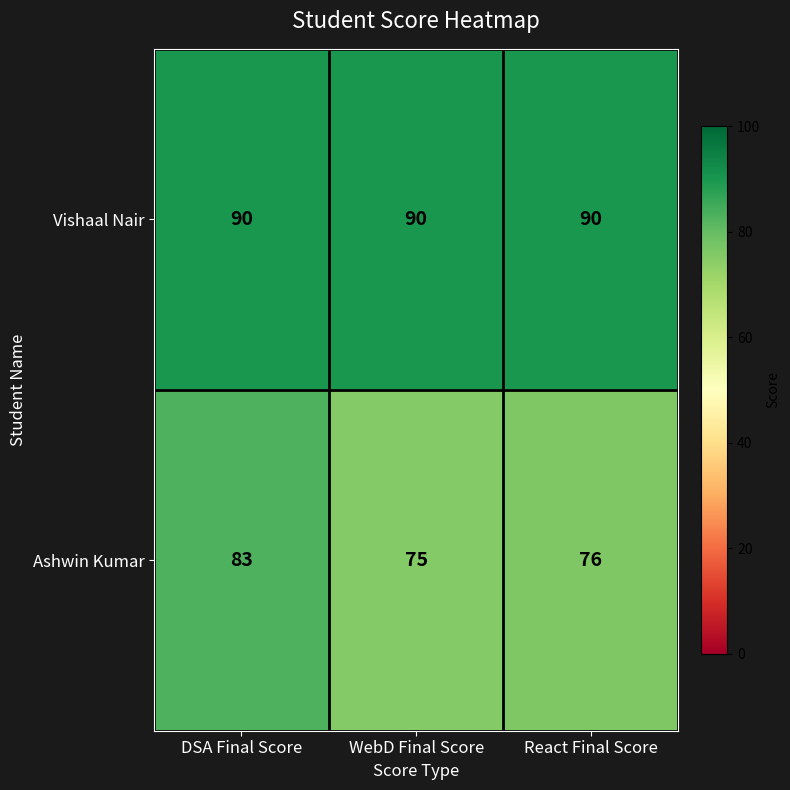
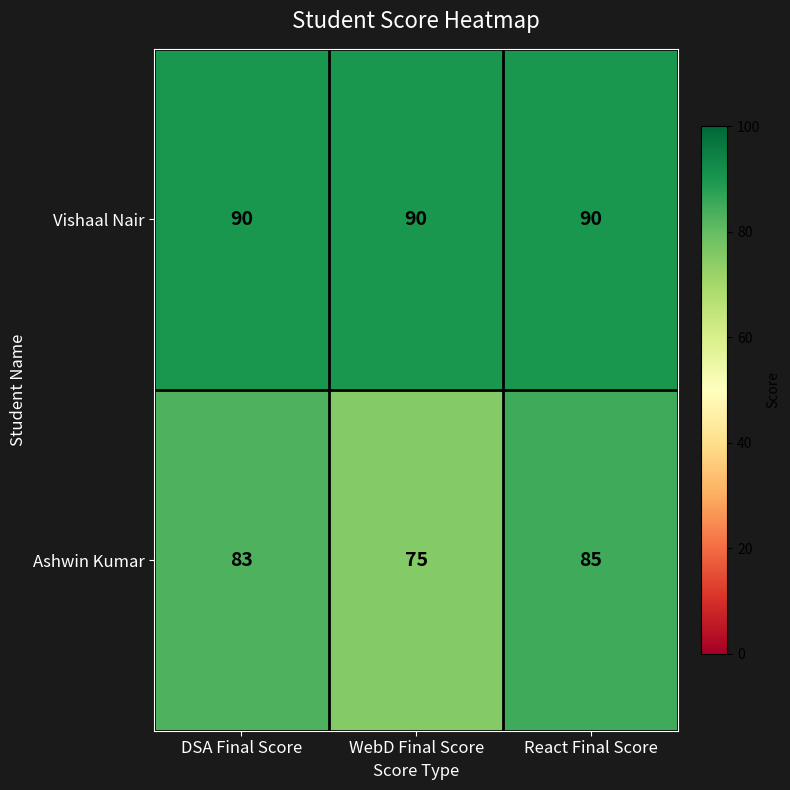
Ashwin Kumar, React Final Score: 76 -> 85
